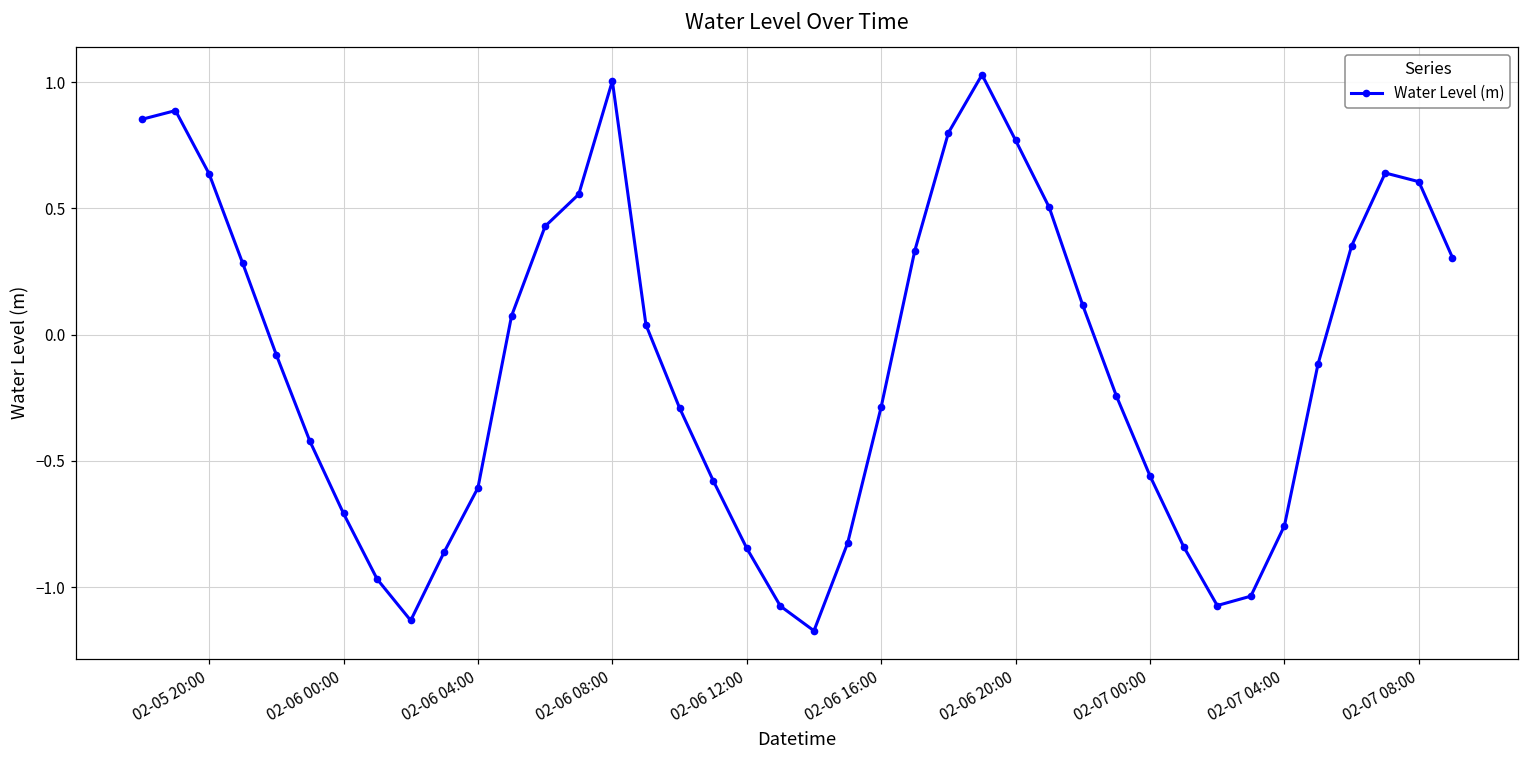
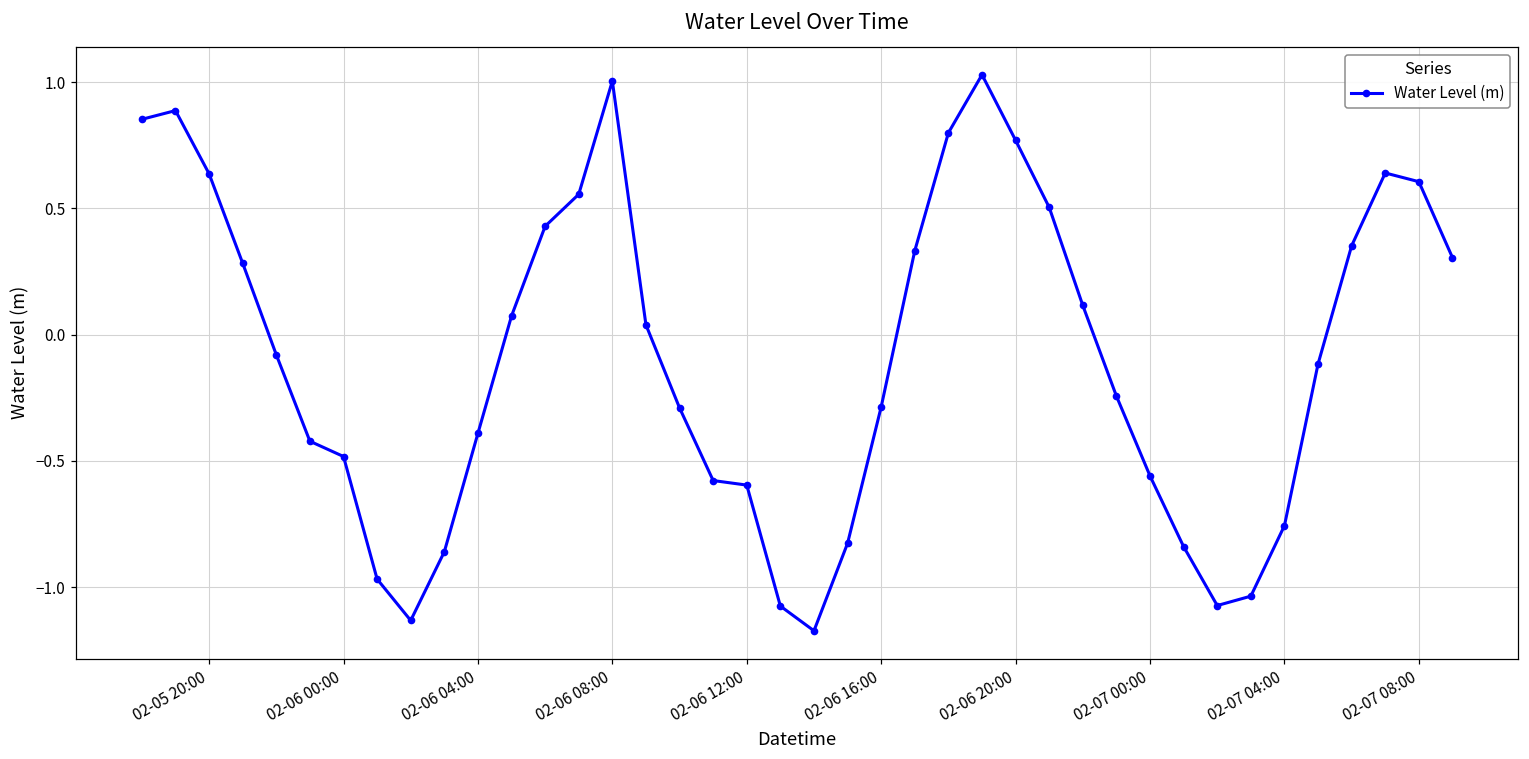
02-06 00:00: -0.71 -> -0.48
02-06 04:00: -0.61 -> -0.39
02-06 12:00: -0.85 -> -0.60
